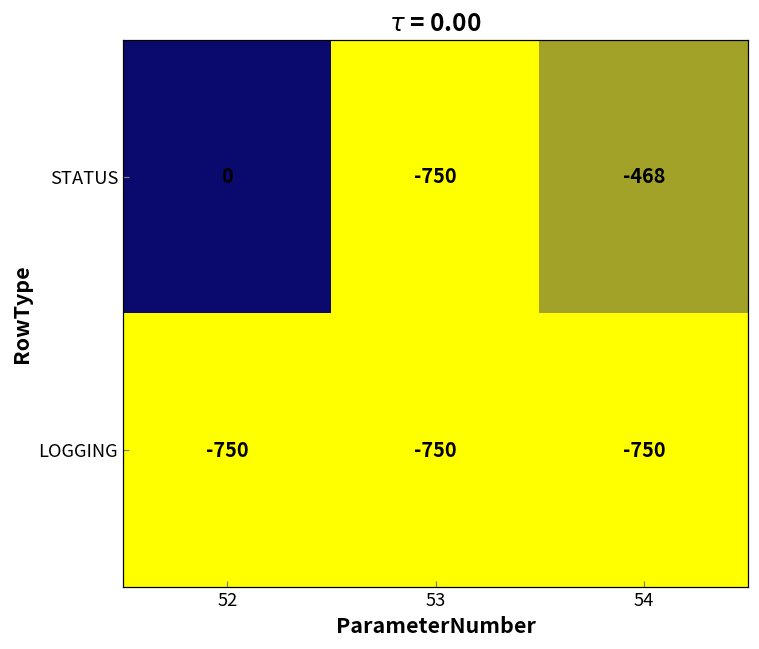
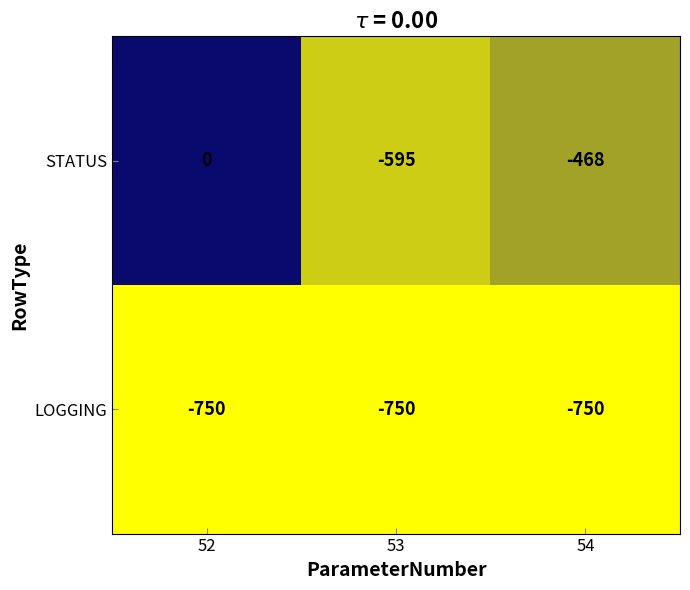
STATUS, 53: -750 -> -595
